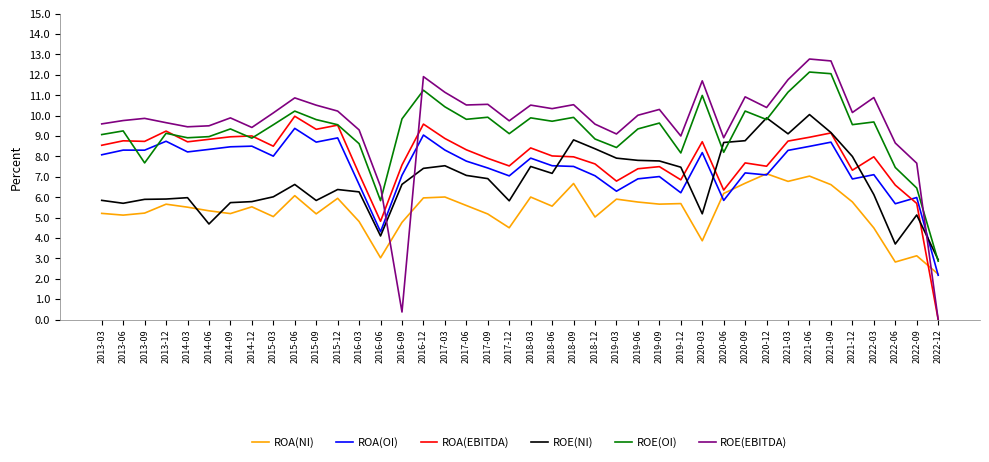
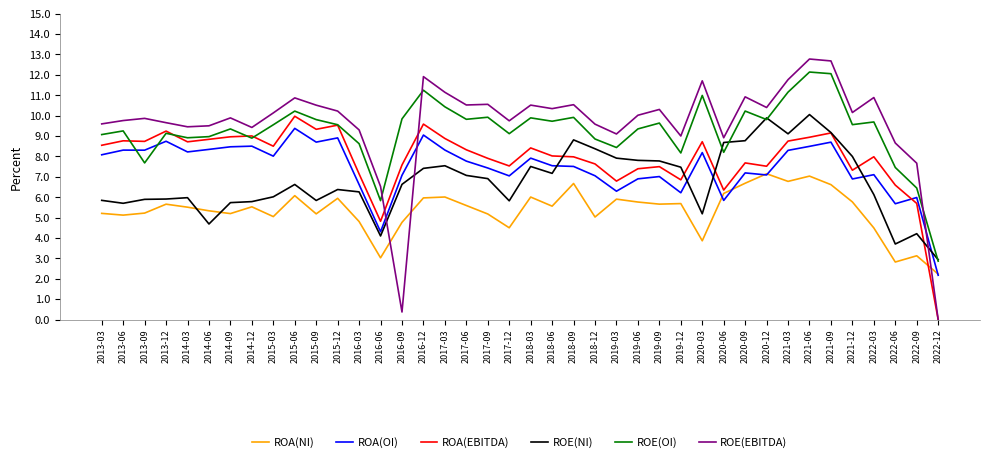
ROE(NI), 2022-09: 5.1 -> 4.2
